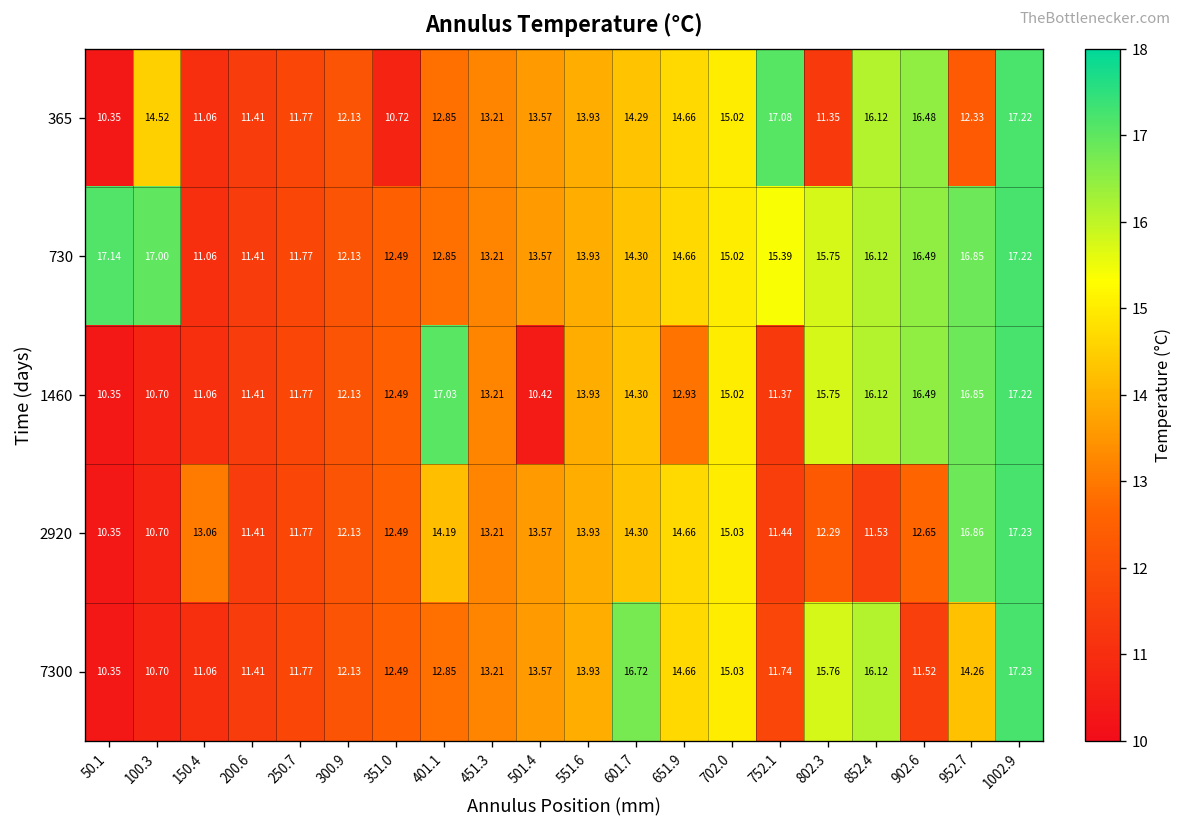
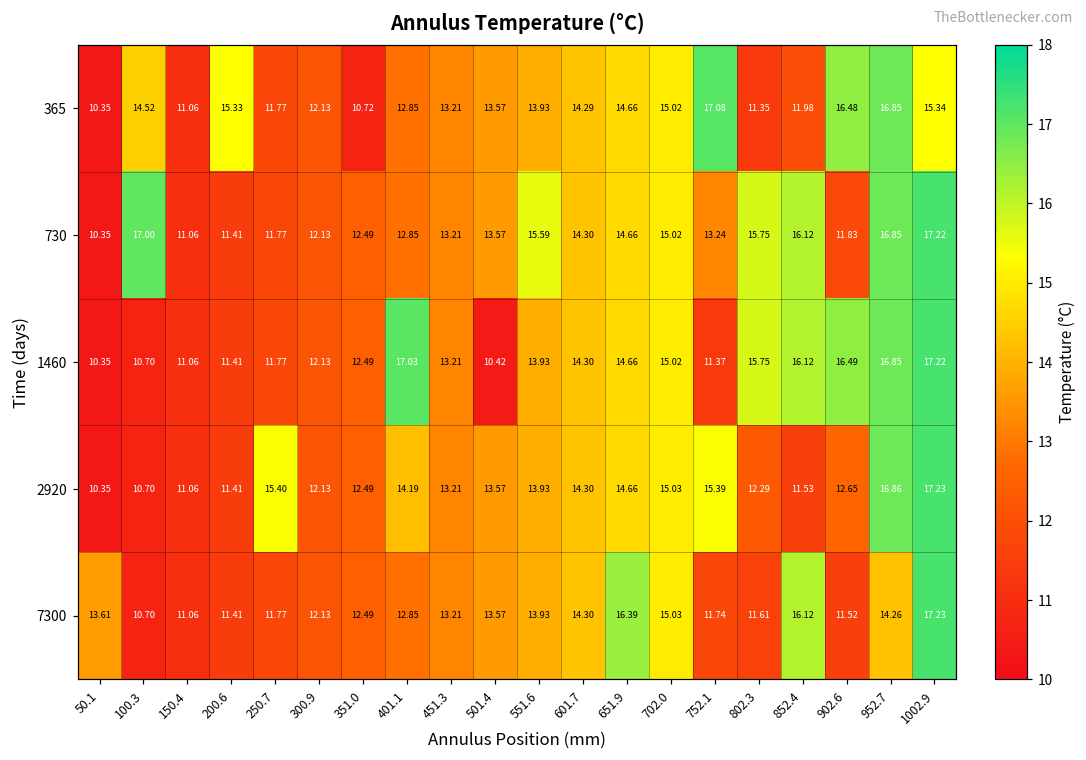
365, 200.6: 11.41 -> 15.33
365, 852.4: 16.12 -> 11.98
365, 952.7: 12.33 -> 16.85
365, 1002.9: 17.22 -> 15.34
730, 50.1: 17.14 -> 10.35
730, 551.6: 13.93 -> 15.59
730, 752.1: 15.39 -> 13.24
730, 902.6: 16.49 -> 11.83
1460, 651.9: 12.93 -> 14.66
2920, 150.4: 13.06 -> 11.06
2920, 250.7: 11.77 -> 15.40
2920, 752.1: 11.44 -> 15.39
7300, 50.1: 10.35 -> 13.61
7300, 601.7: 16.72 -> 14.30
7300, 651.9: 14.66 -> 16.39
7300, 802.3: 15.76 -> 11.61
